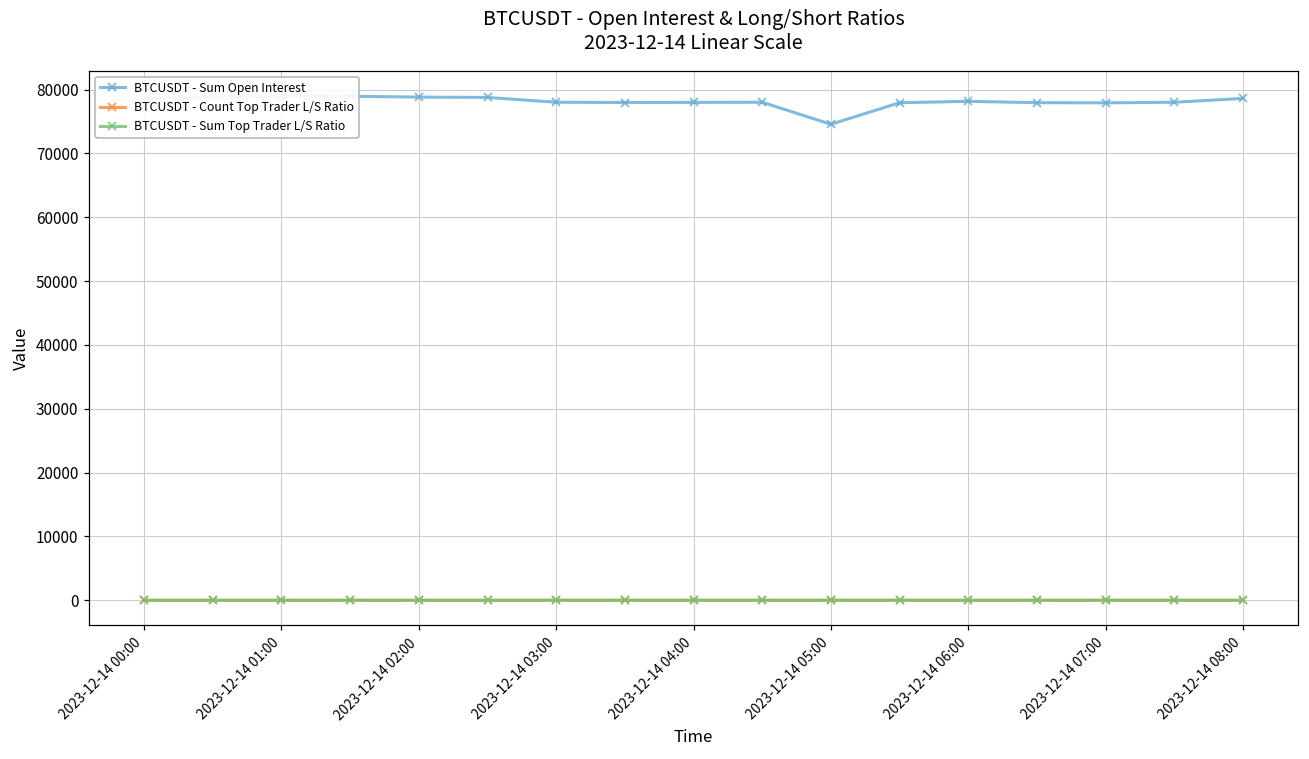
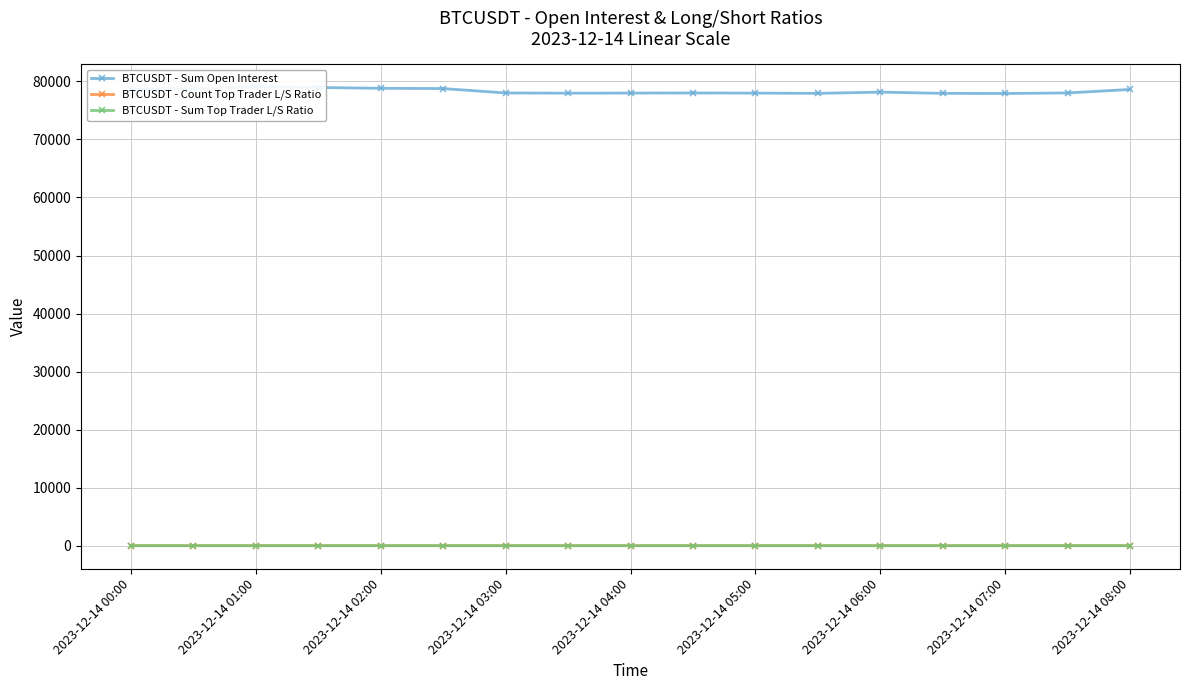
BTCUSDT - Sum Open Interest, 2023-12-14 05:00: 75000 -> 78000
